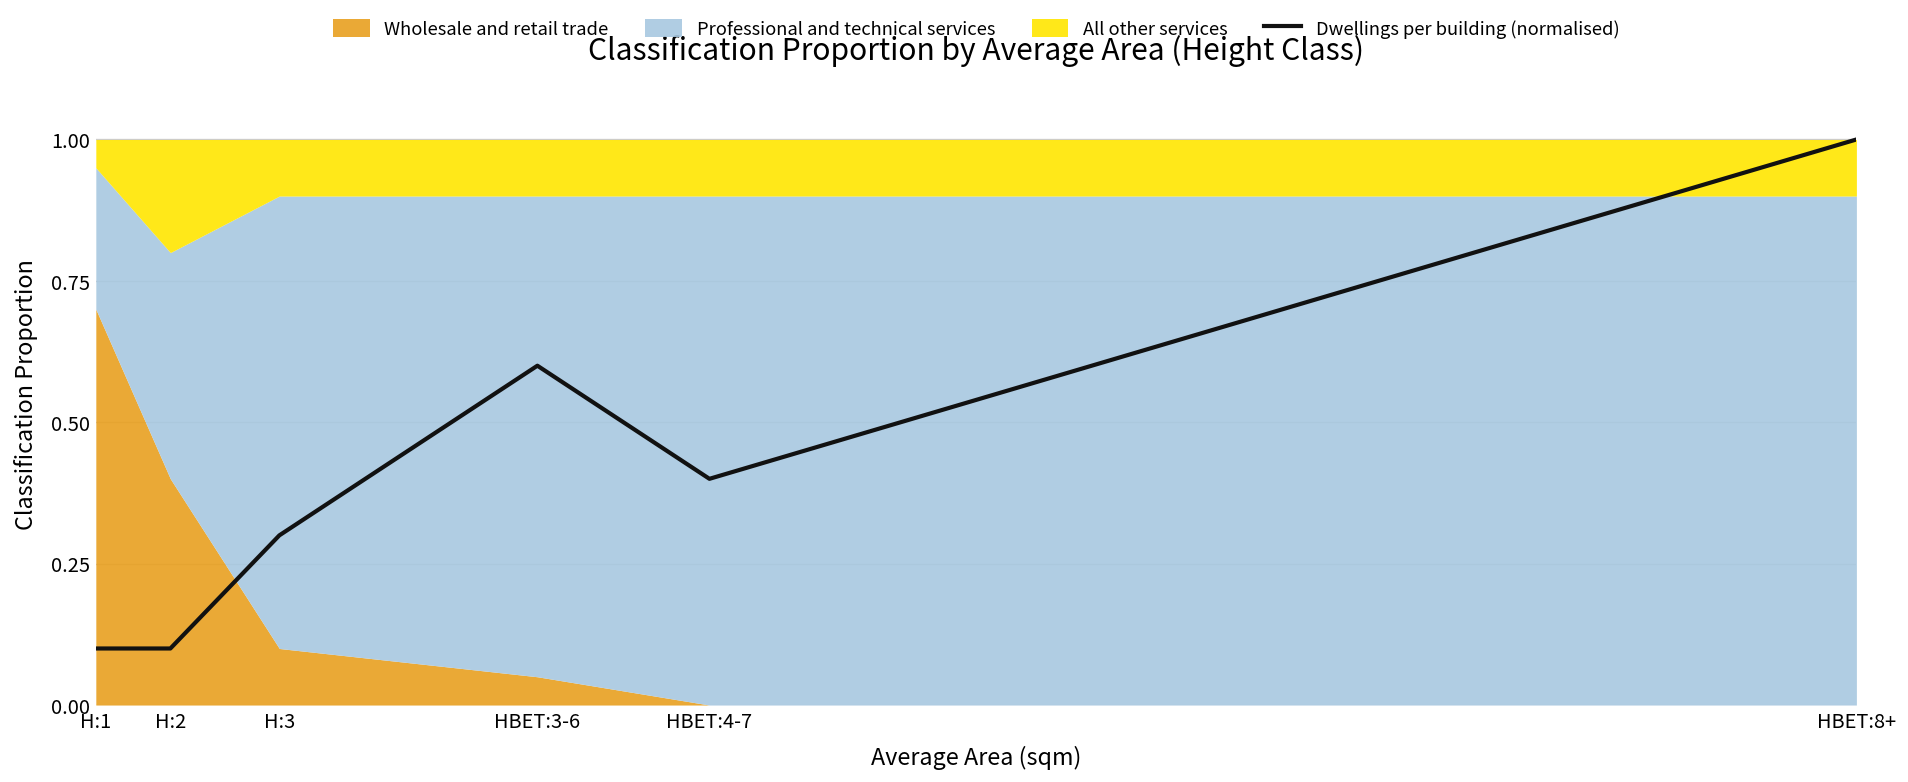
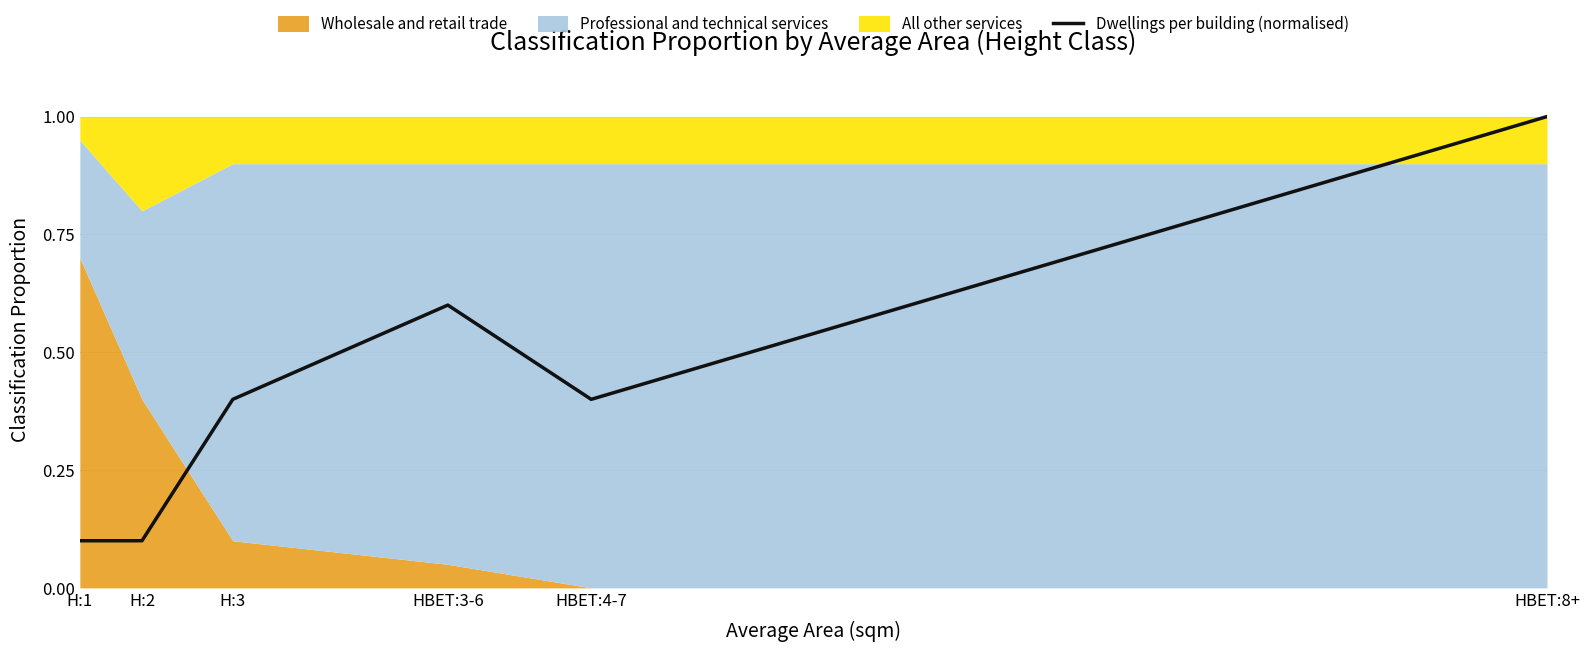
Dwellings per building (normalised), H:3: 0.30 -> 0.40
